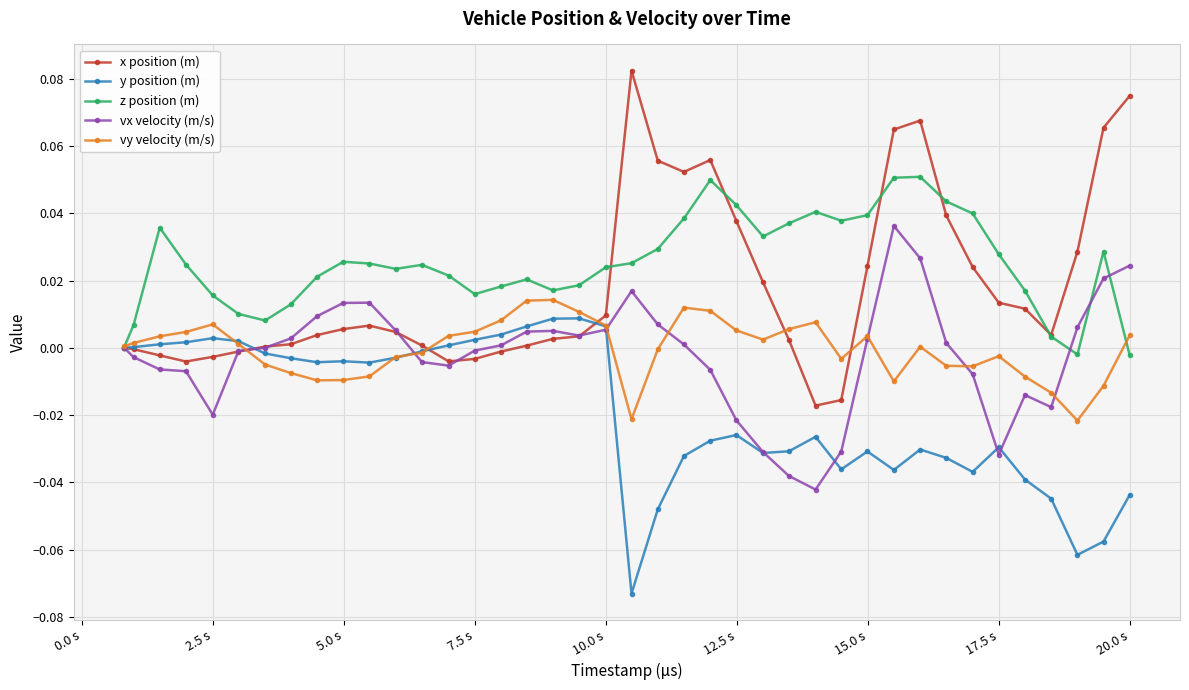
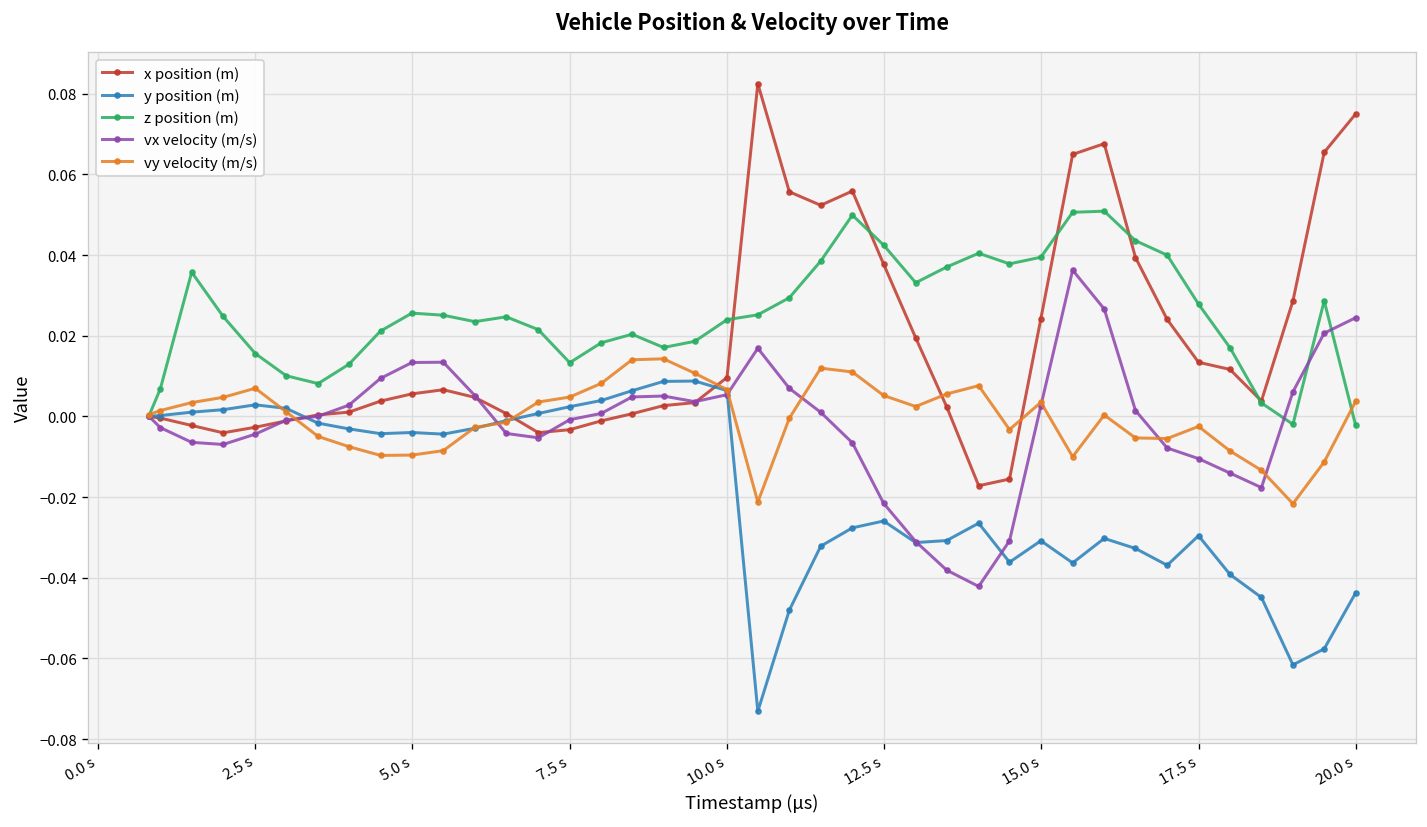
vx velocity (m/s), 2.5 s: -0.020 -> -0.004
z position (m), 7.5 s: 0.016 -> 0.013
vx velocity (m/s), 17.5 s: -0.032 -> -0.010
